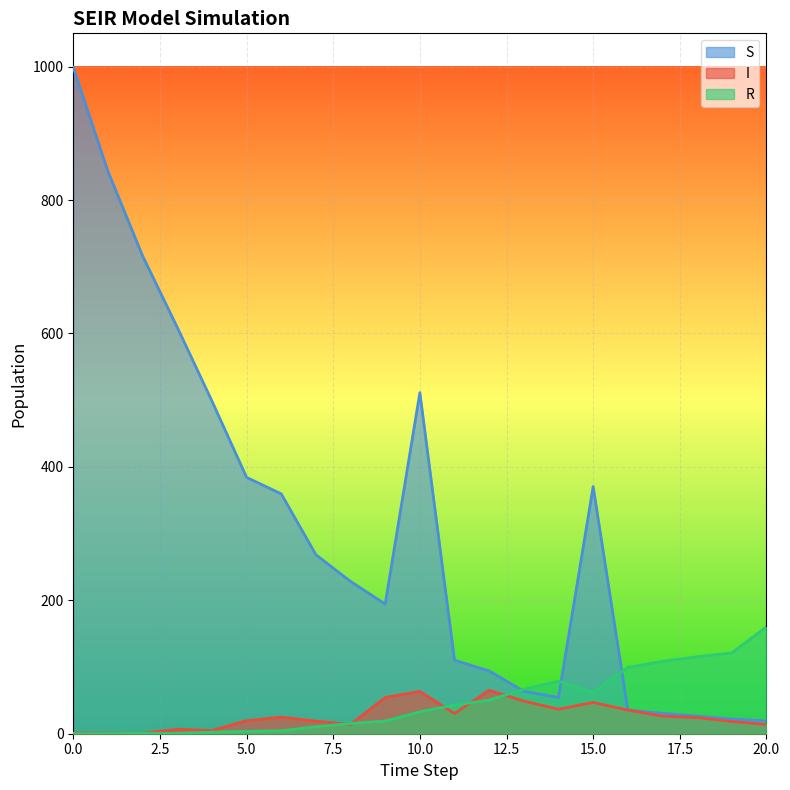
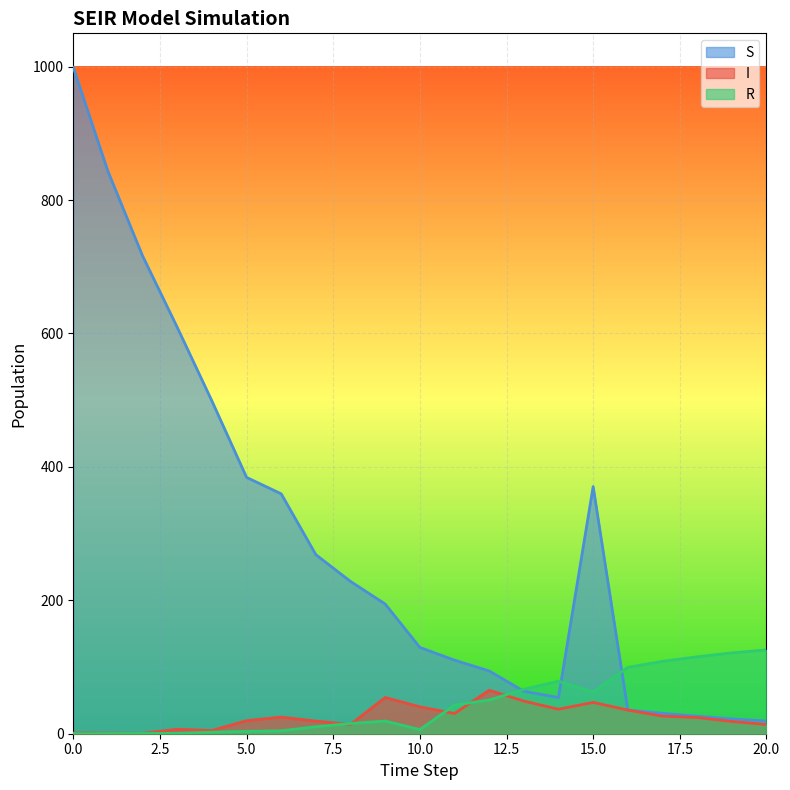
S, 10.0: 510 -> 130
I, 10.0: 60 -> 40
R, 10.0: 30 -> 10
R, 20.0: 160 -> 130
